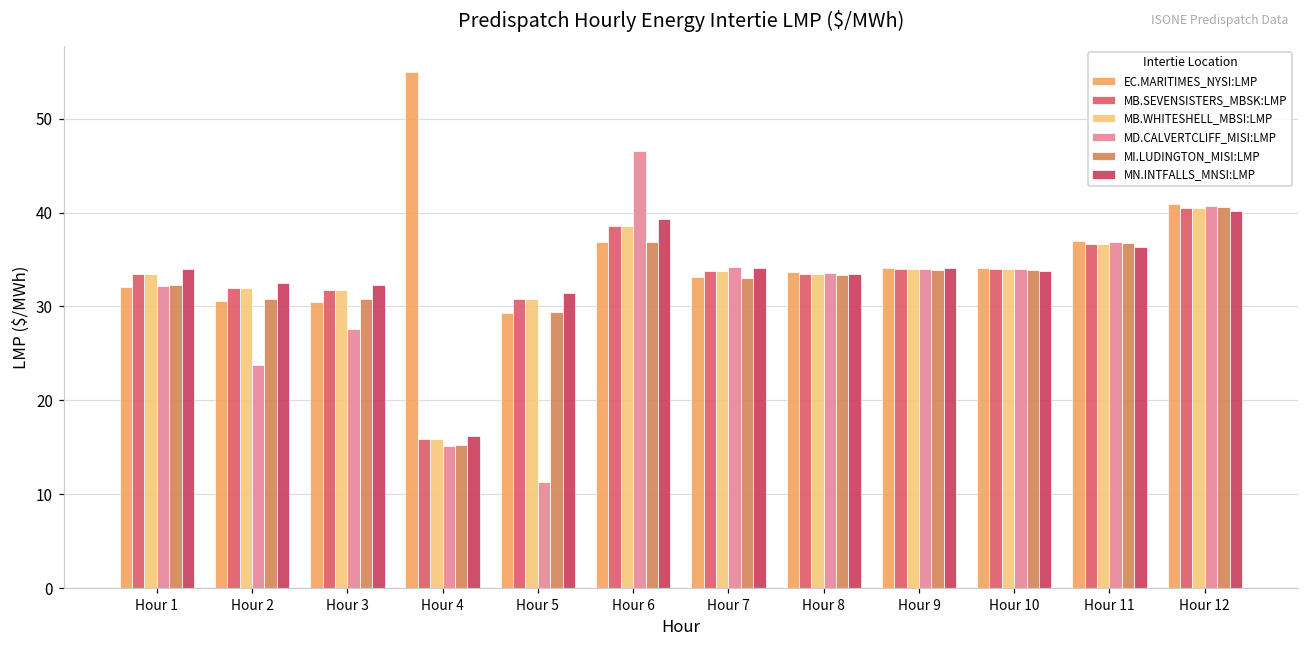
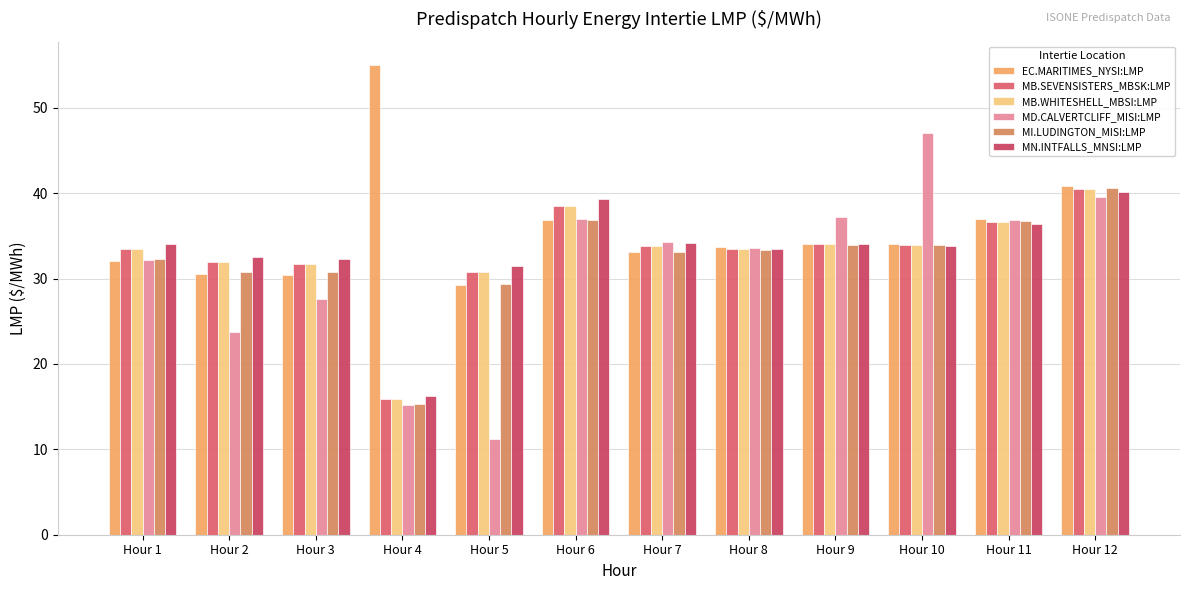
MD.CALVERTCLIFF_MISI:LMP, Hour 6: 47 -> 37
MD.CALVERTCLIFF_MISI:LMP, Hour 9: 34 -> 37
MD.CALVERTCLIFF_MISI:LMP, Hour 10: 34 -> 47
MD.CALVERTCLIFF_MISI:LMP, Hour 12: 41 -> 40
